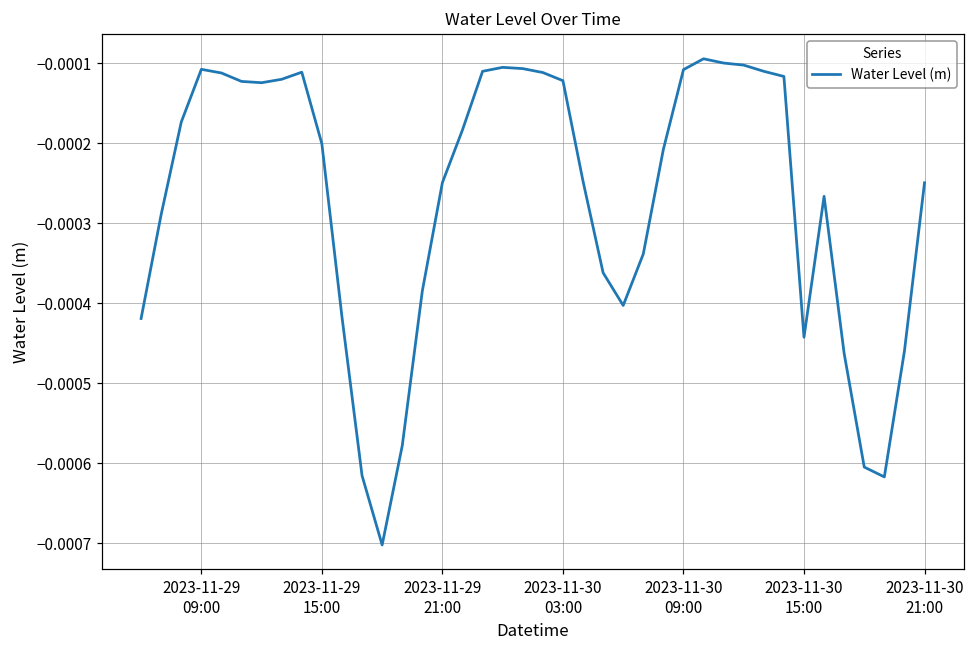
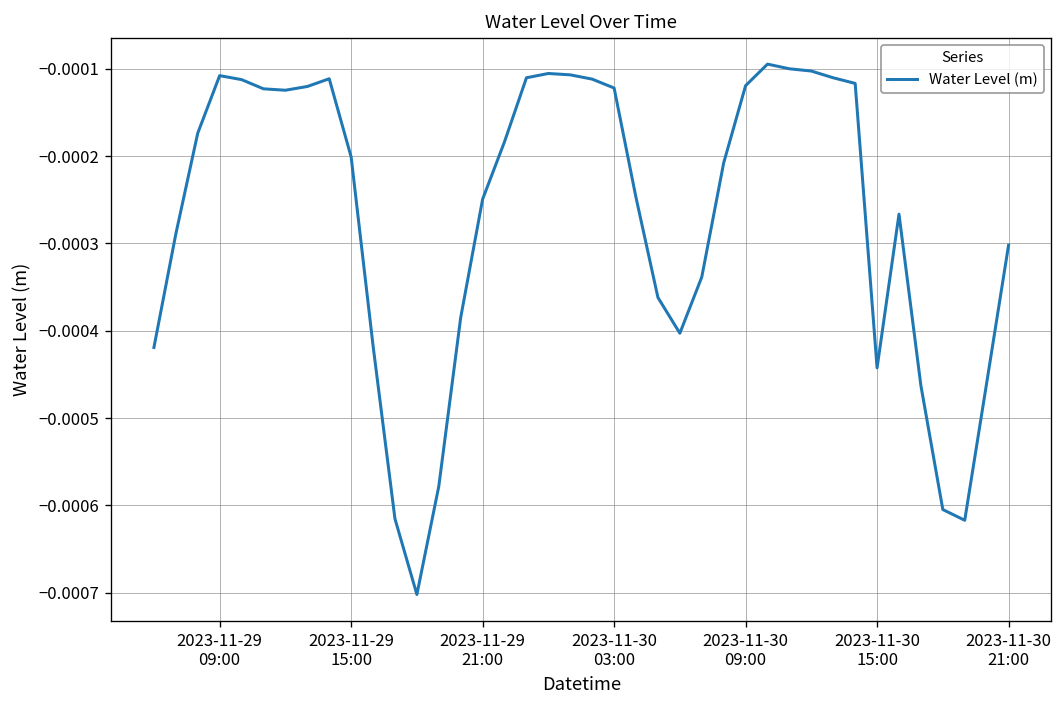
2023-11-30 09:00: -0.00011 -> -0.00012
2023-11-30 21:00: -0.00025 -> -0.00030
